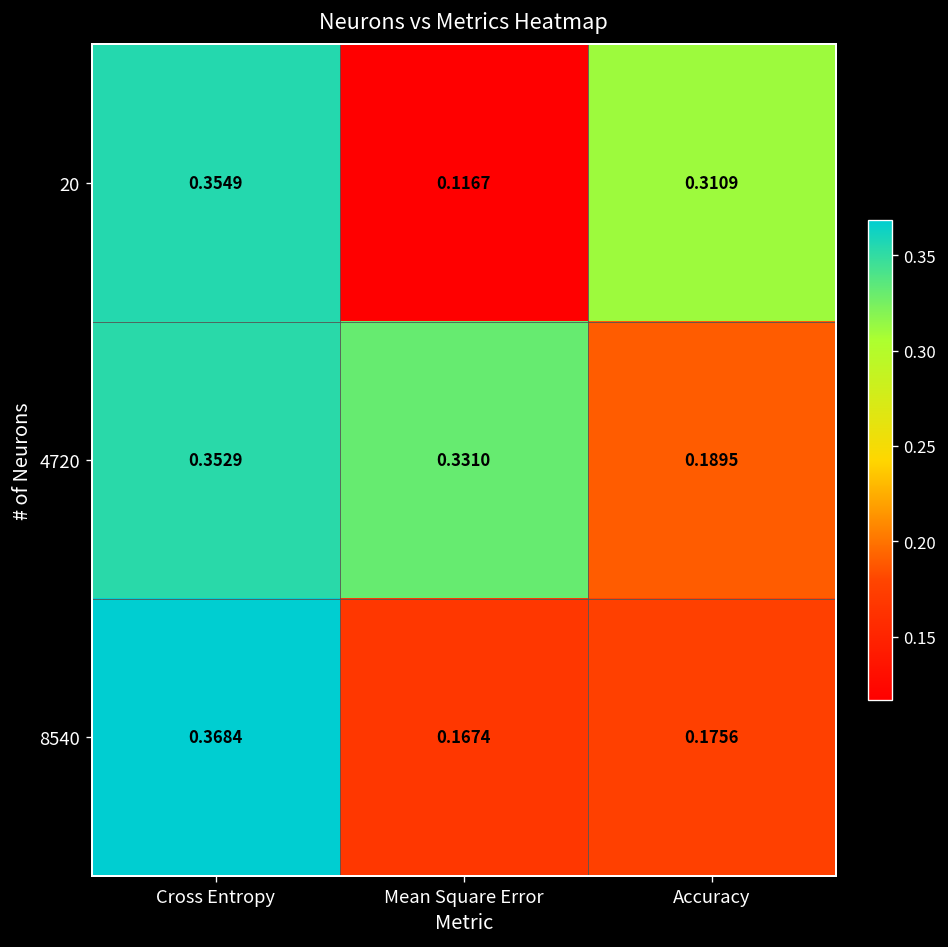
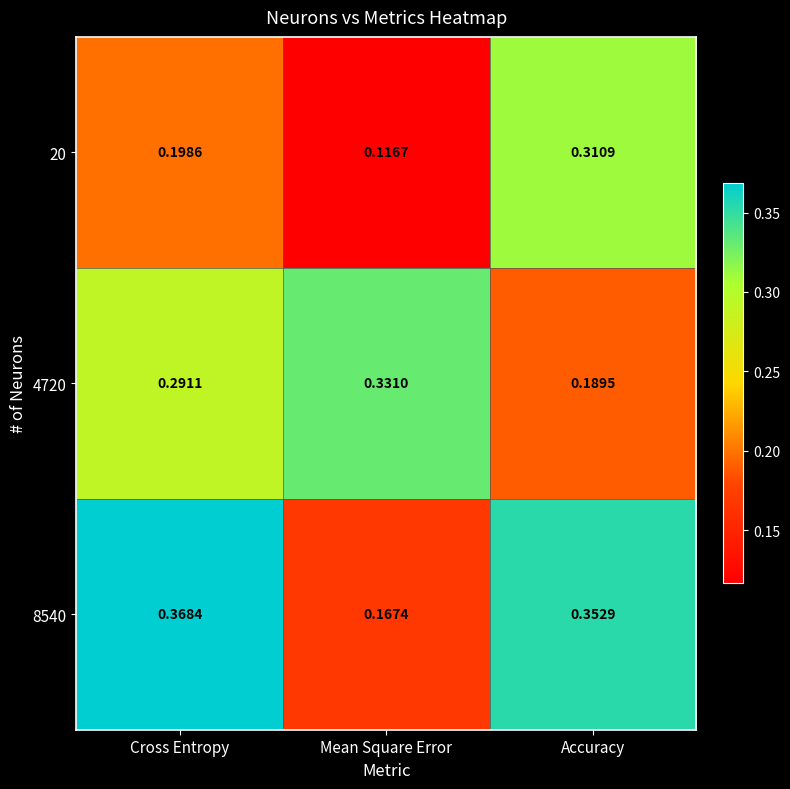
20, Cross Entropy: 0.3549 -> 0.1986
4720, Cross Entropy: 0.3529 -> 0.2911
8540, Accuracy: 0.1756 -> 0.3529
